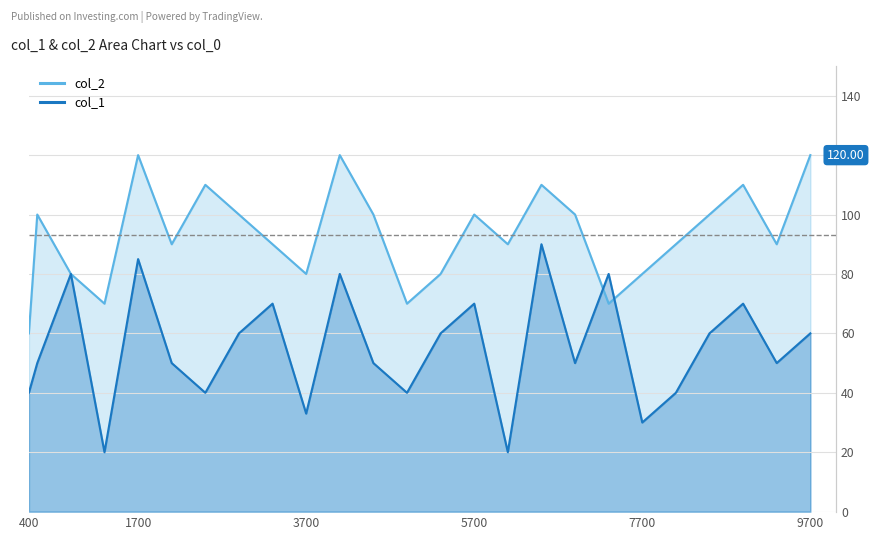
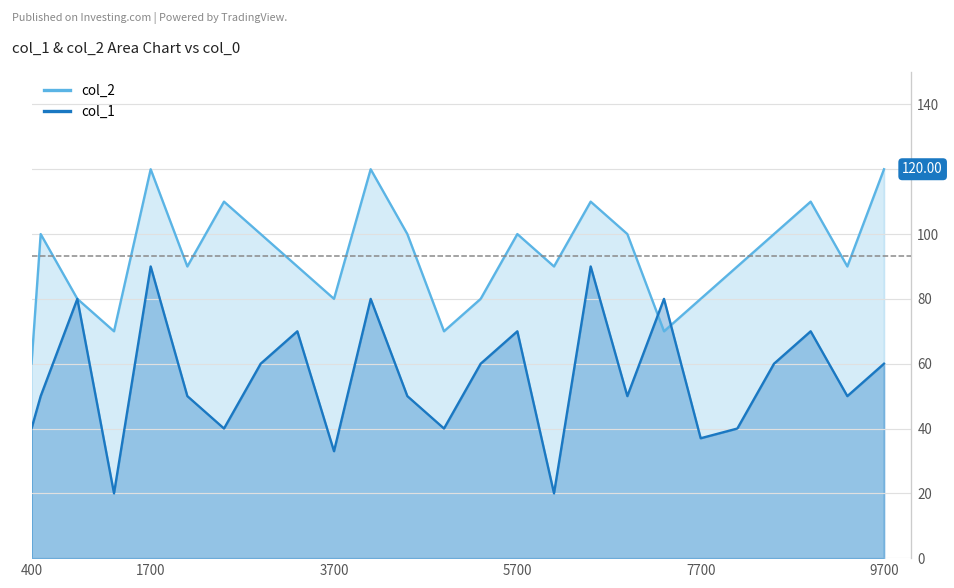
col_1, 1700: 85 -> 90
col_1, 7700: 30 -> 37
